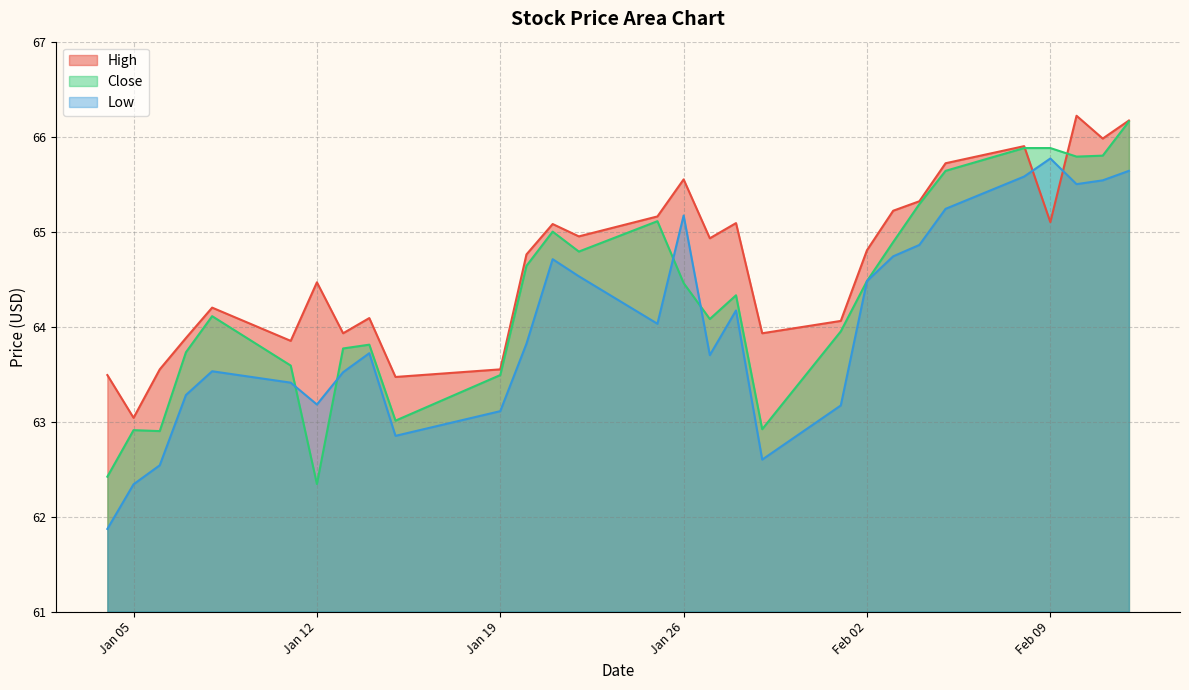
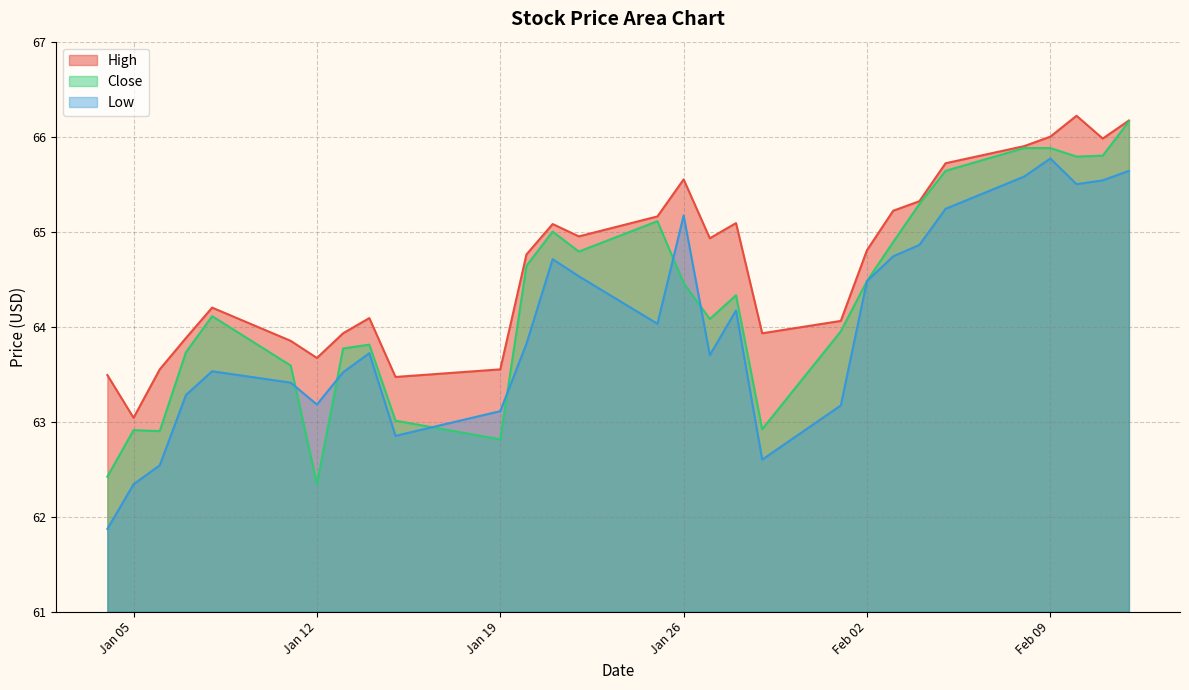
High, Jan 12: 64.5 -> 63.7
Close, Jan 19: 63.5 -> 62.8
High, Feb 09: 65.1 -> 66.0
